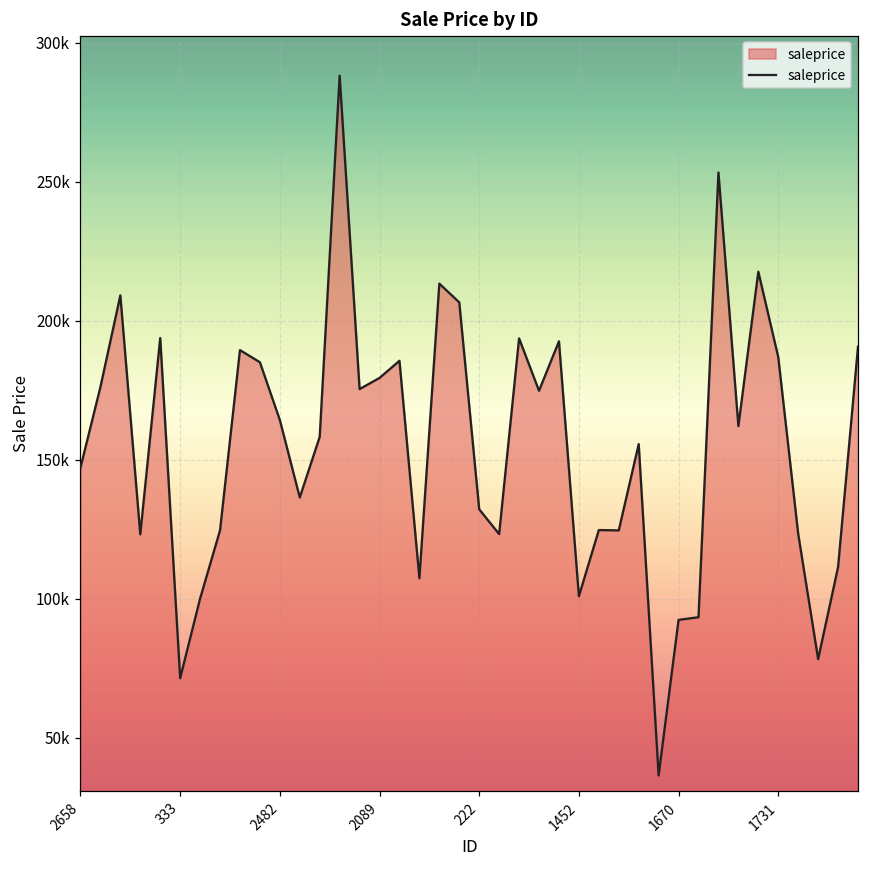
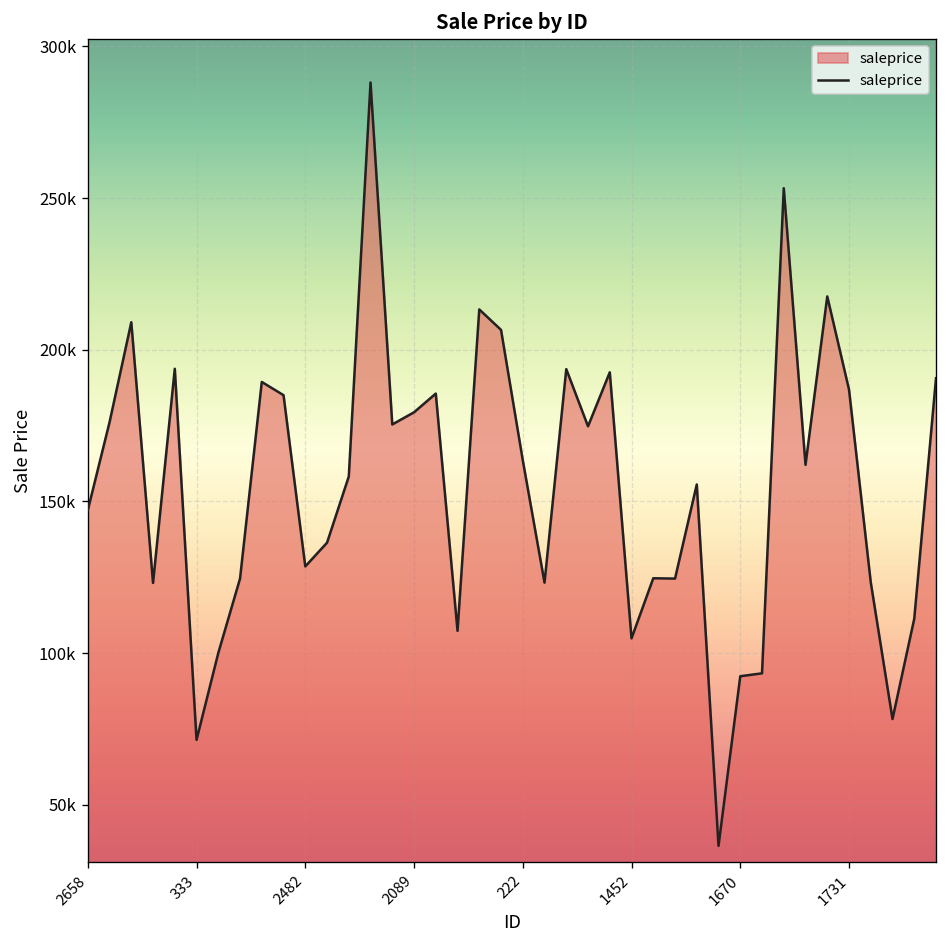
2482: 164000 -> 129000
222: 132000 -> 164000
1452: 101000 -> 105000
